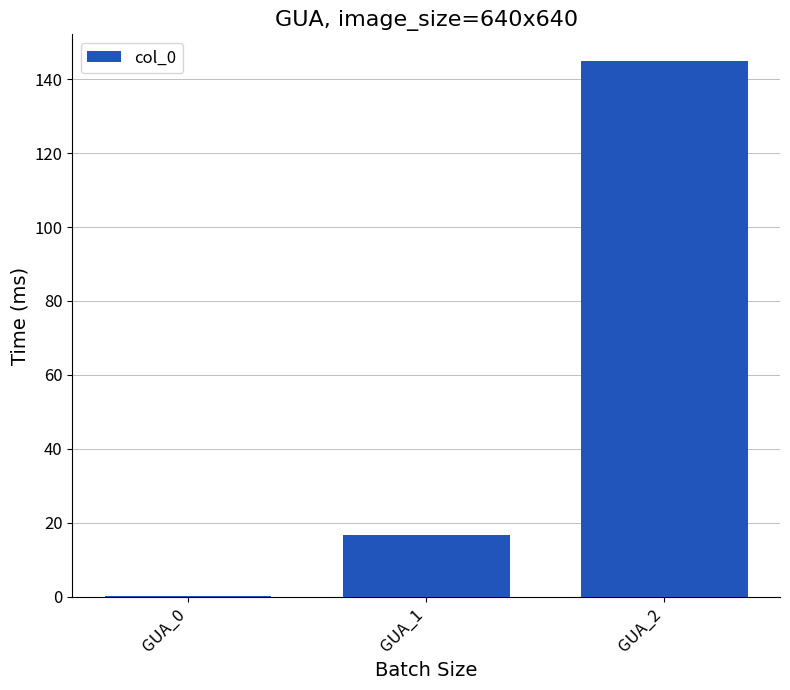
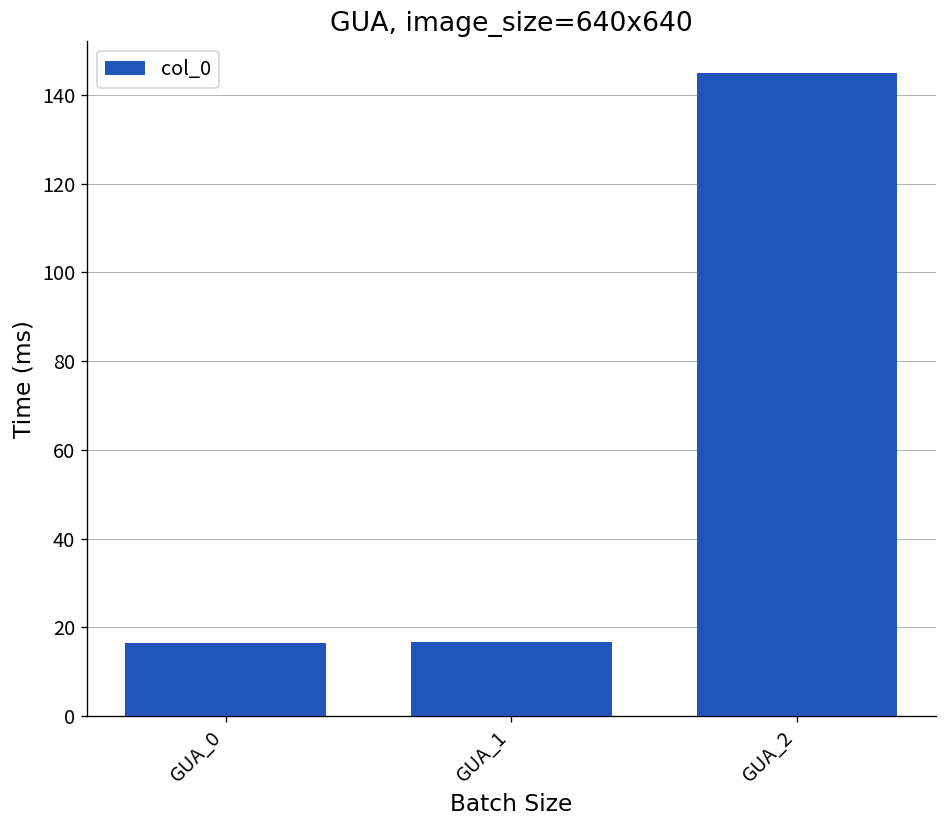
GUA_0: 0 -> 16
